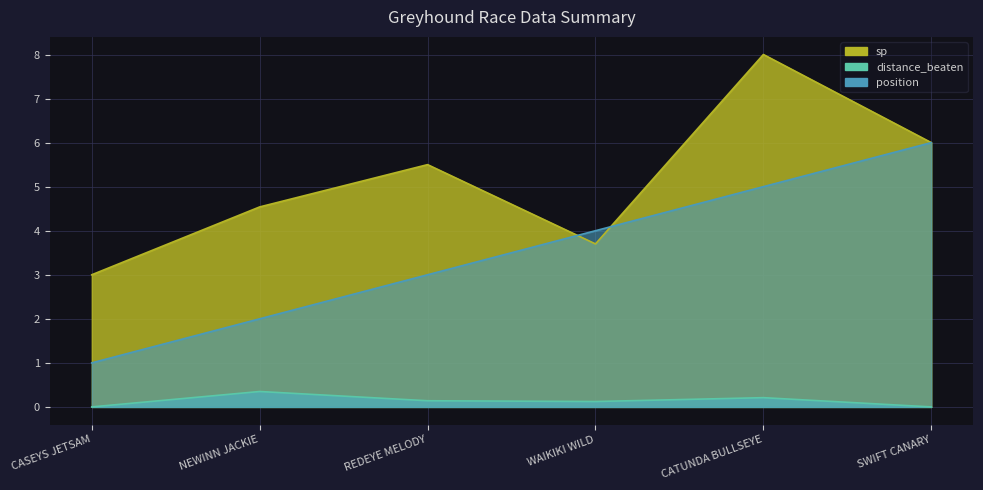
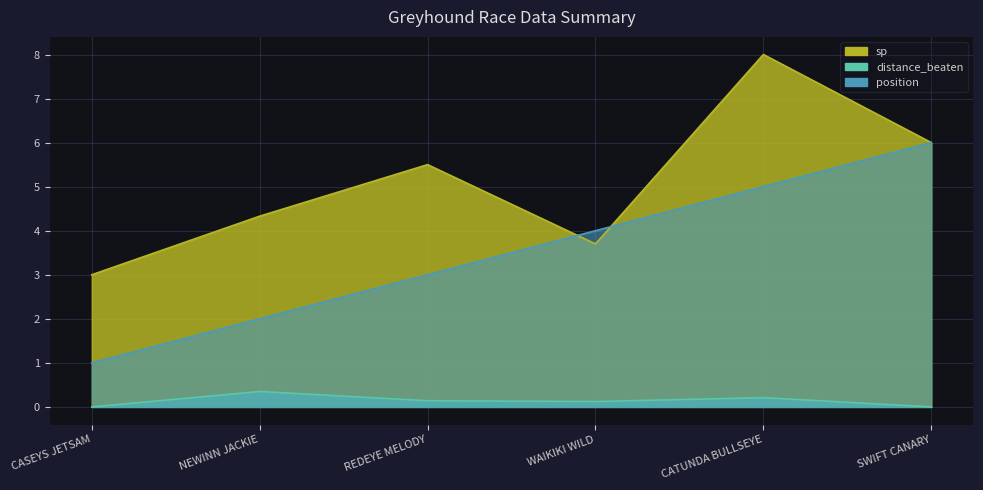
sp, NEWINN JACKIE: 4.5 -> 4.3
